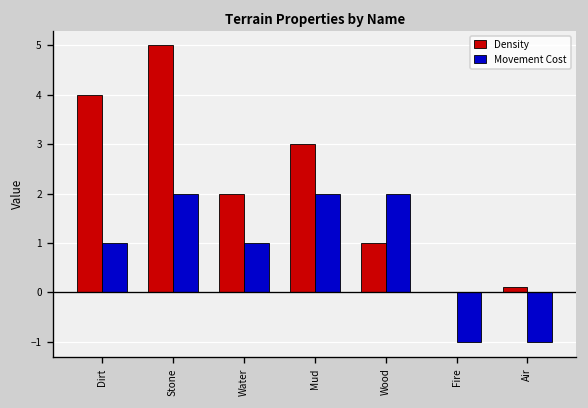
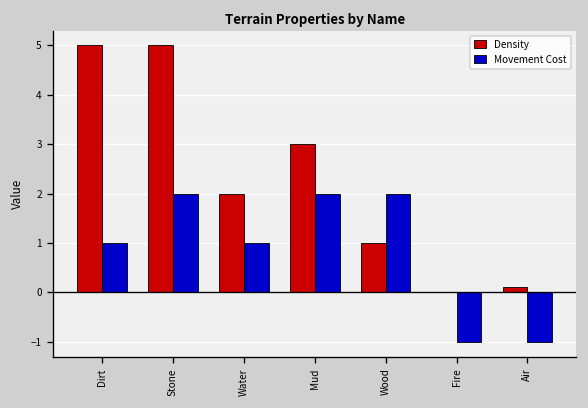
Density, Dirt: 4 -> 5
